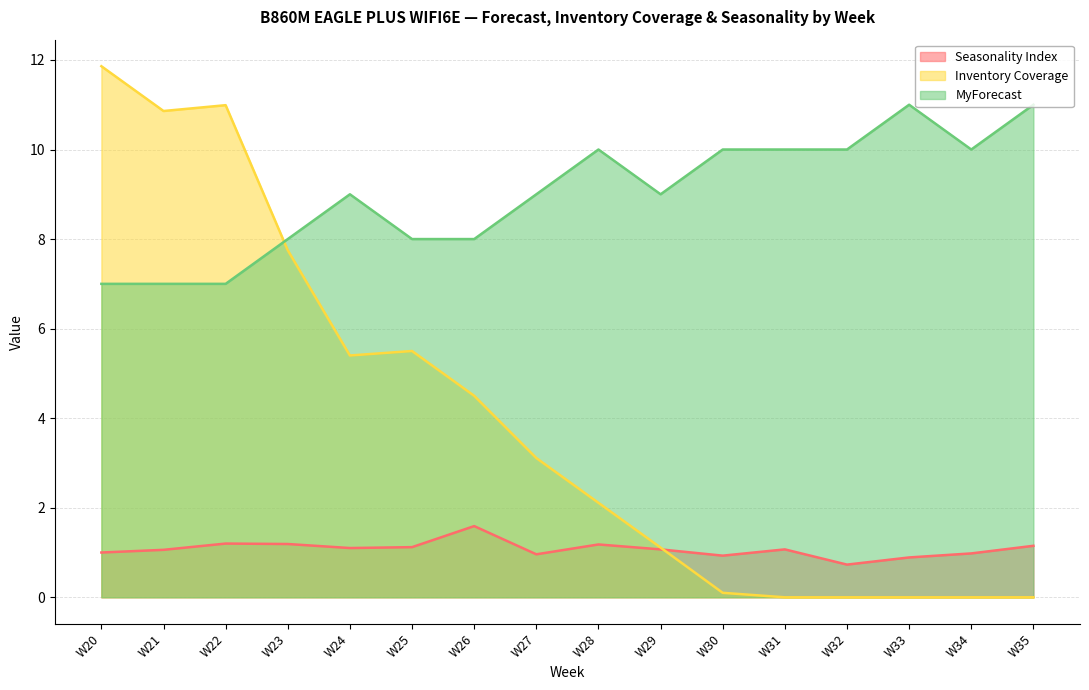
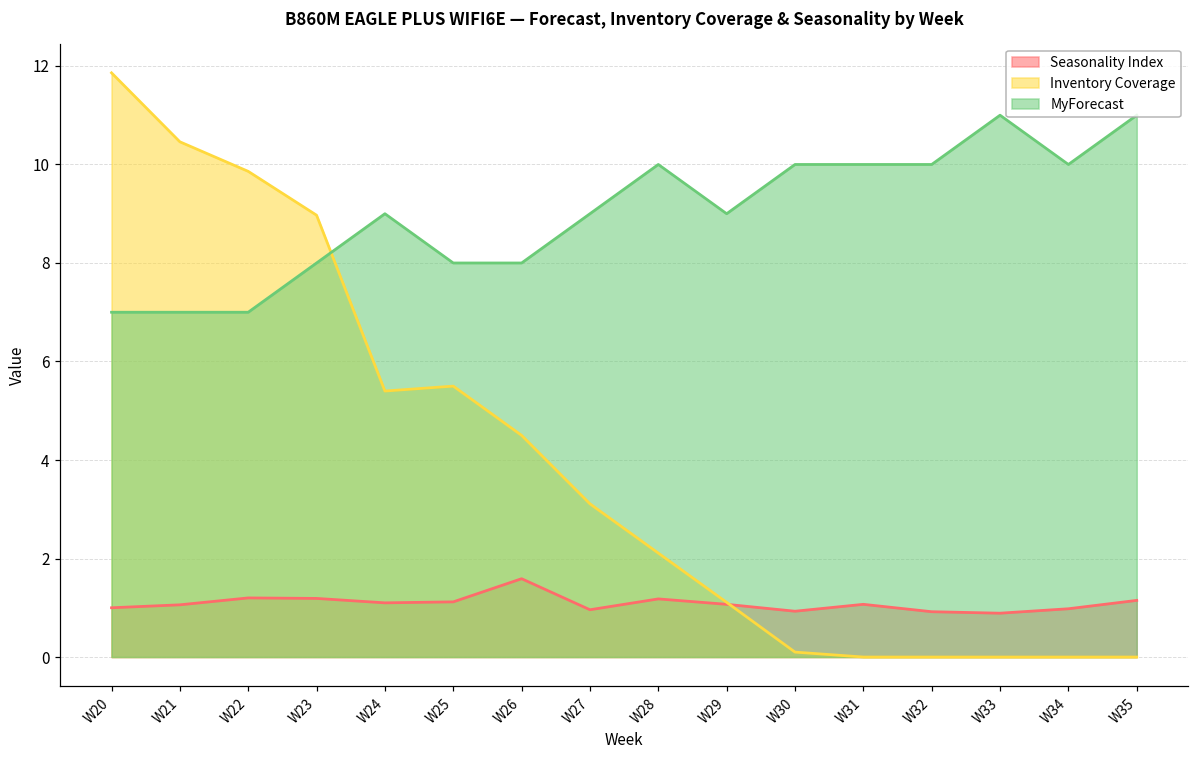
Inventory Coverage, W21: 10.9 -> 10.5
Inventory Coverage, W22: 11.0 -> 9.9
Inventory Coverage, W23: 7.8 -> 9.0
Seasonality Index, W32: 0.7 -> 0.9
